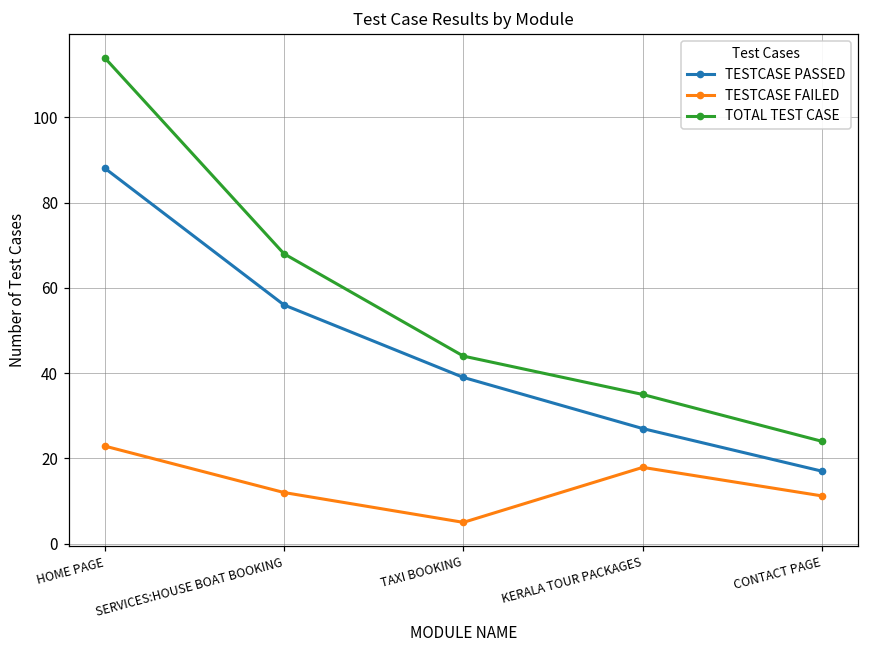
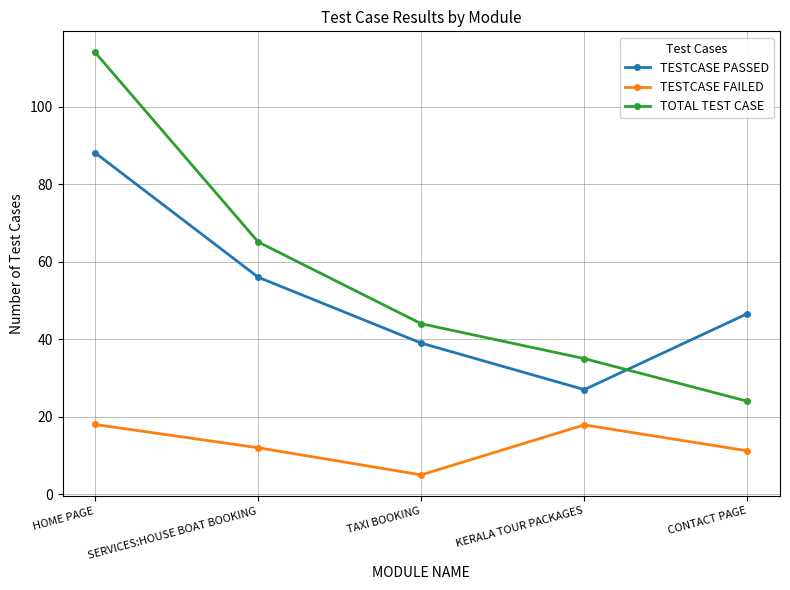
TESTCASE FAILED, HOME PAGE: 23 -> 18
TOTAL TEST CASE, SERVICES:HOUSE BOAT BOOKING: 68 -> 65
TESTCASE PASSED, CONTACT PAGE: 17 -> 47
